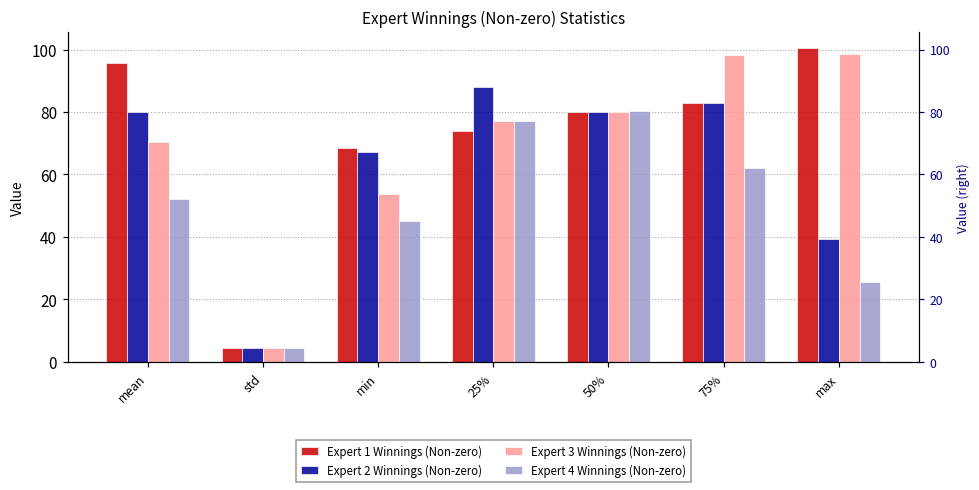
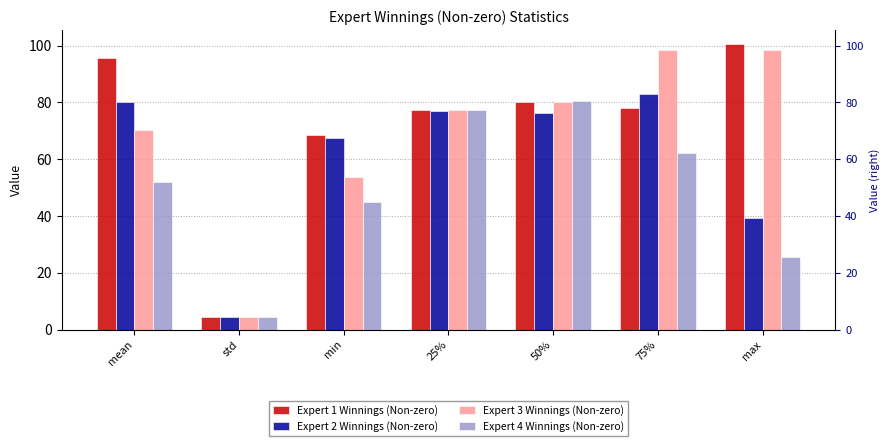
Expert 1 Winnings (Non-zero), 25%: 74 -> 77
Expert 2 Winnings (Non-zero), 25%: 88 -> 77
Expert 2 Winnings (Non-zero), 50%: 80 -> 76
Expert 1 Winnings (Non-zero), 75%: 83 -> 78
